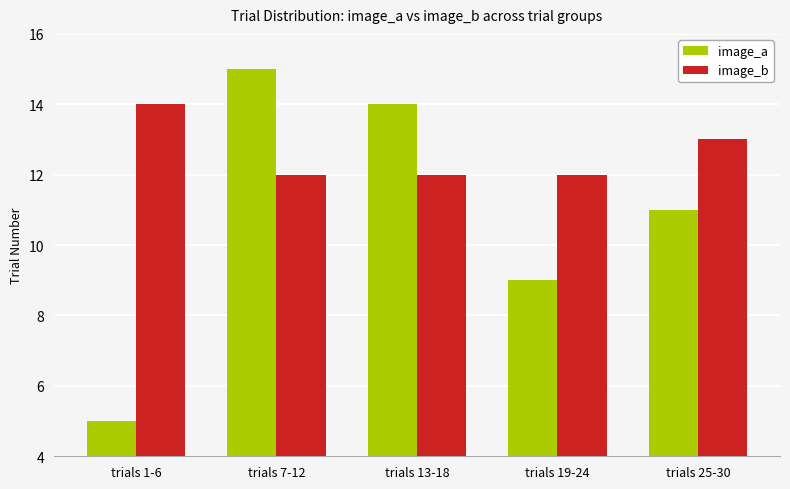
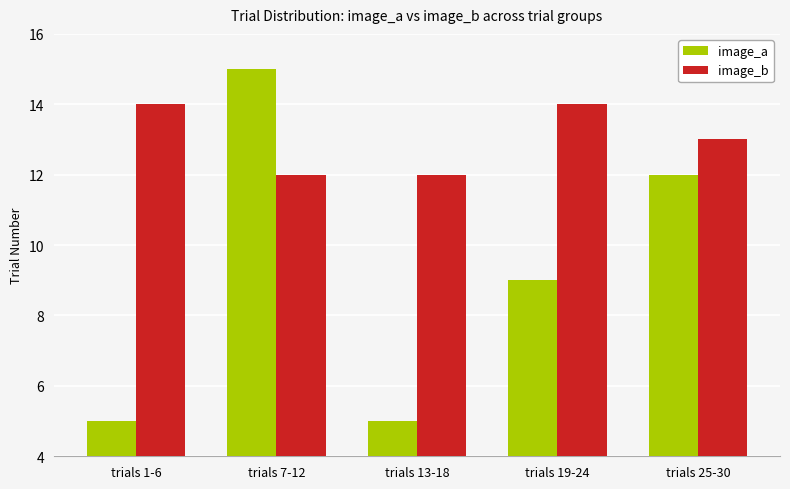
image_a, trials 13-18: 14 -> 5
image_b, trials 19-24: 12 -> 14
image_a, trials 25-30: 11 -> 12
